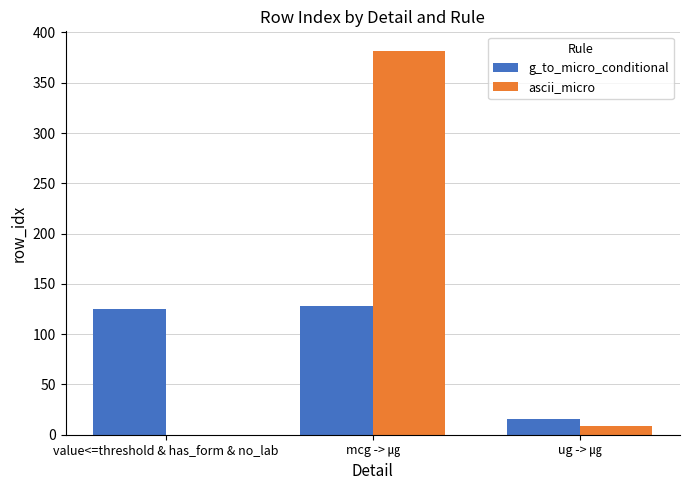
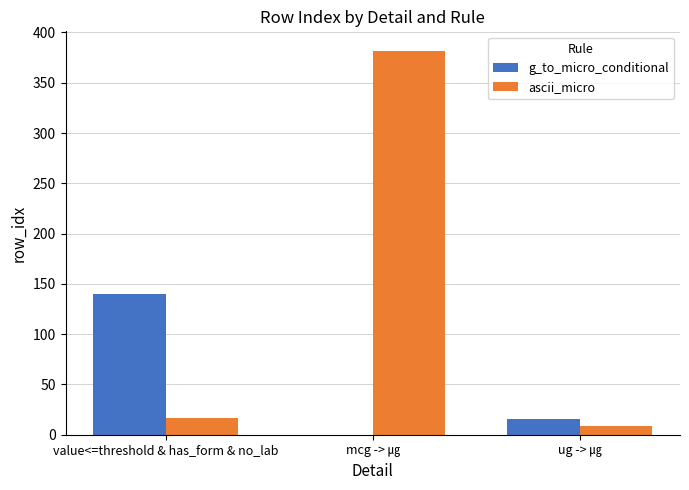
g_to_micro_conditional, value<=threshold & has_form & no_lab: 125 -> 140
ascii_micro, value<=threshold & has_form & no_lab: 0 -> 17
g_to_micro_conditional, mcg -> ㎍: 128 -> 0
